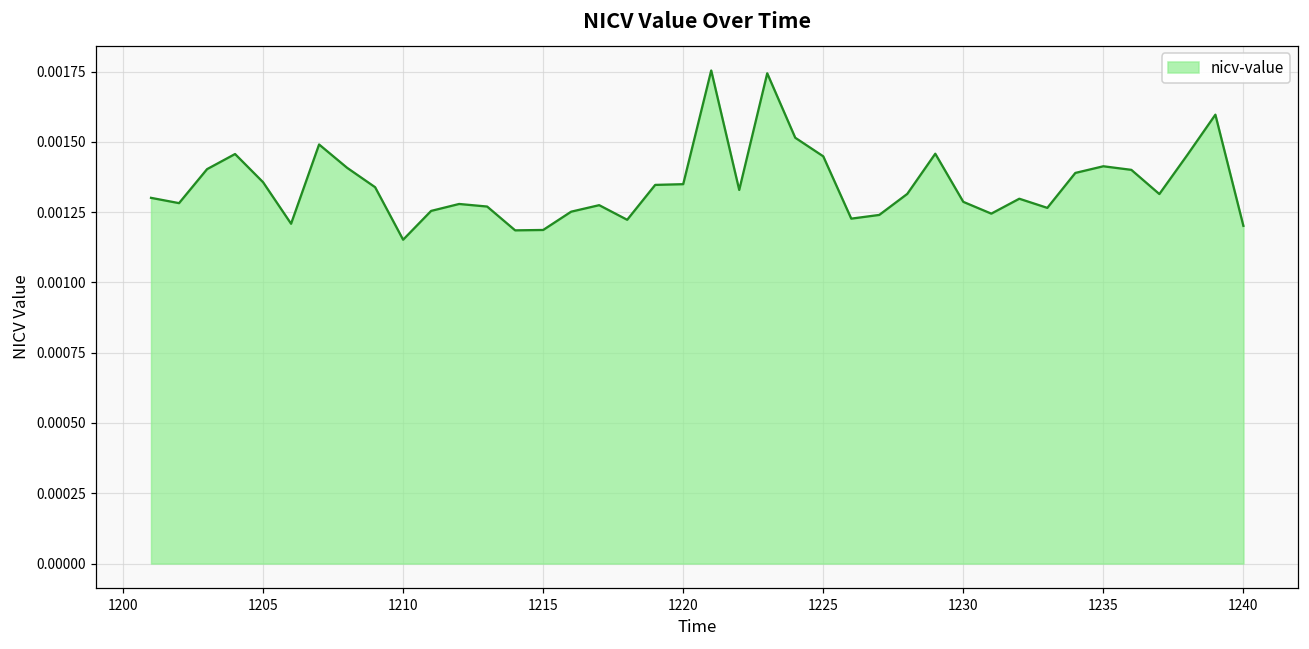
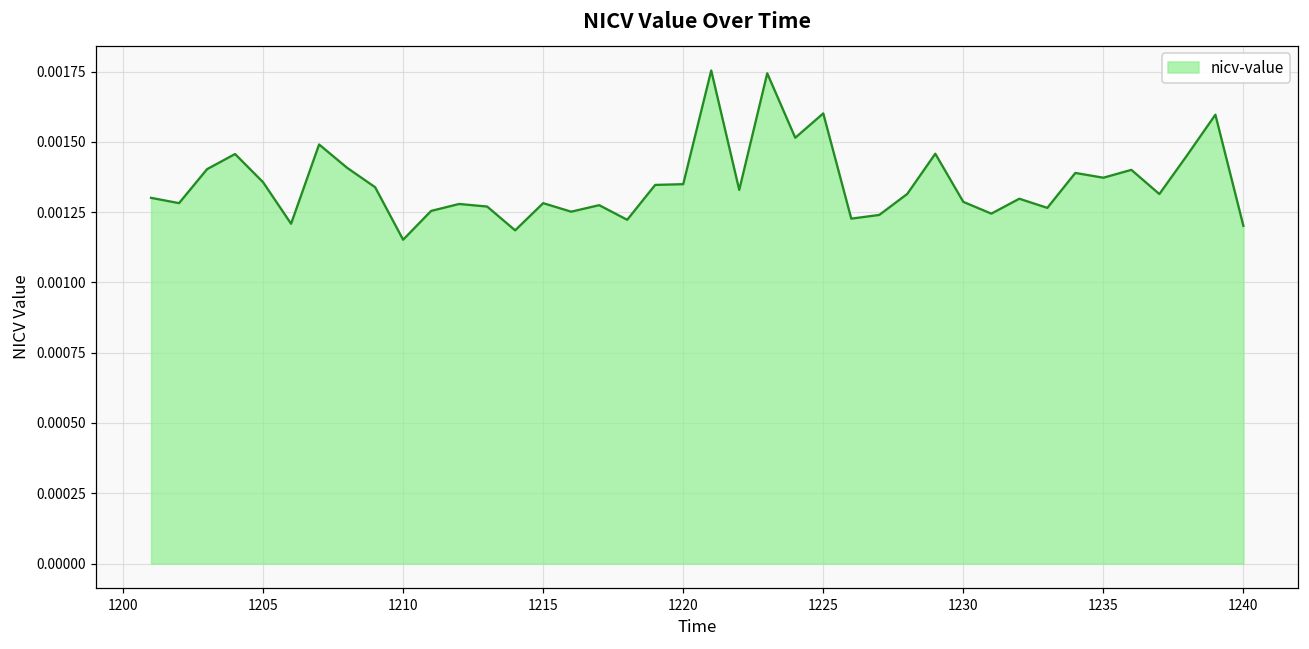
1215: 0.00119 -> 0.00128
1225: 0.00145 -> 0.00160
1235: 0.00141 -> 0.00137
